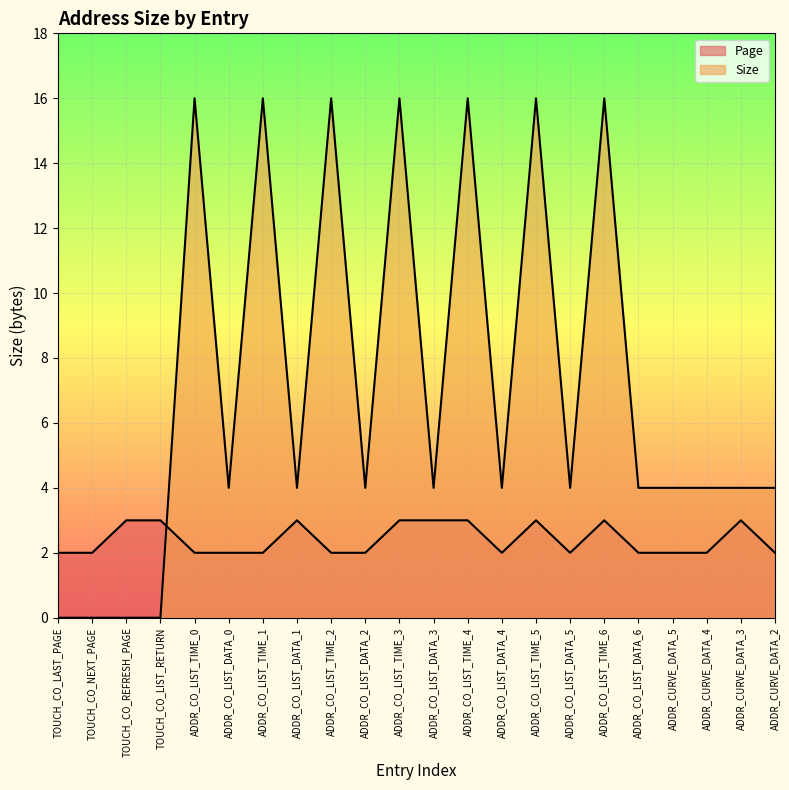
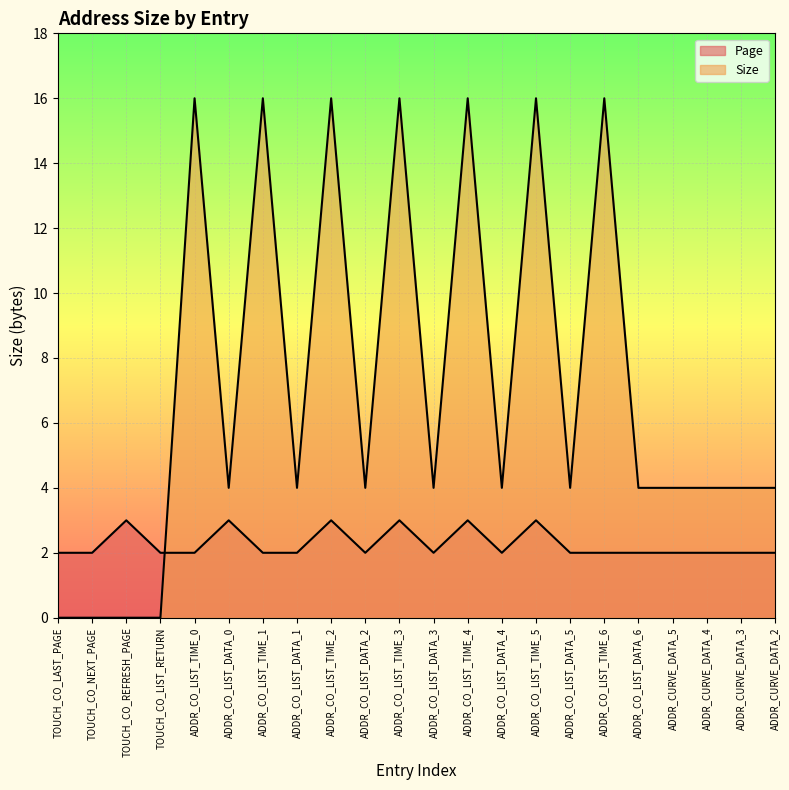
Page, TOUCH_CO_LIST_RETURN: 3 -> 2
Page, ADDR_CO_LIST_DATA_0: 2 -> 3
Page, ADDR_CO_LIST_DATA_1: 3 -> 2
Page, ADDR_CO_LIST_TIME_2: 2 -> 3
Page, ADDR_CO_LIST_DATA_3: 3 -> 2
Page, ADDR_CO_LIST_TIME_6: 3 -> 2
Page, ADDR_CURVE_DATA_3: 3 -> 2
